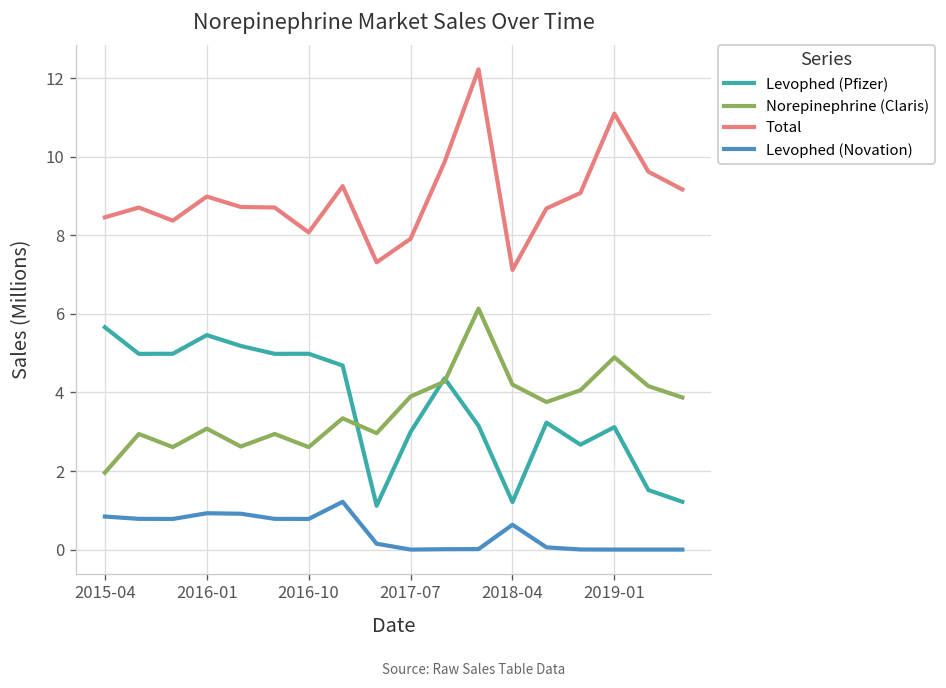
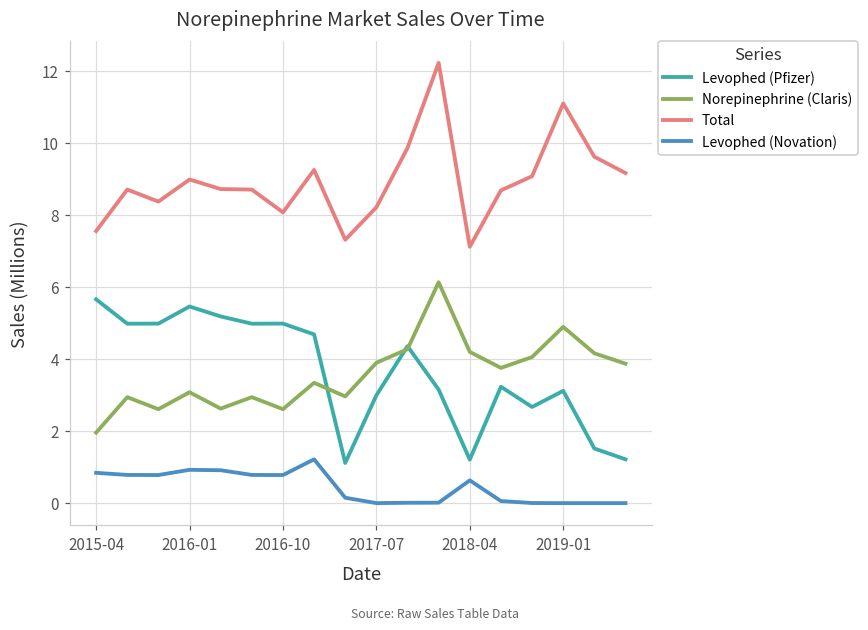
Total, 2015-04: 8.5 -> 7.6
Total, 2017-07: 7.9 -> 8.2
